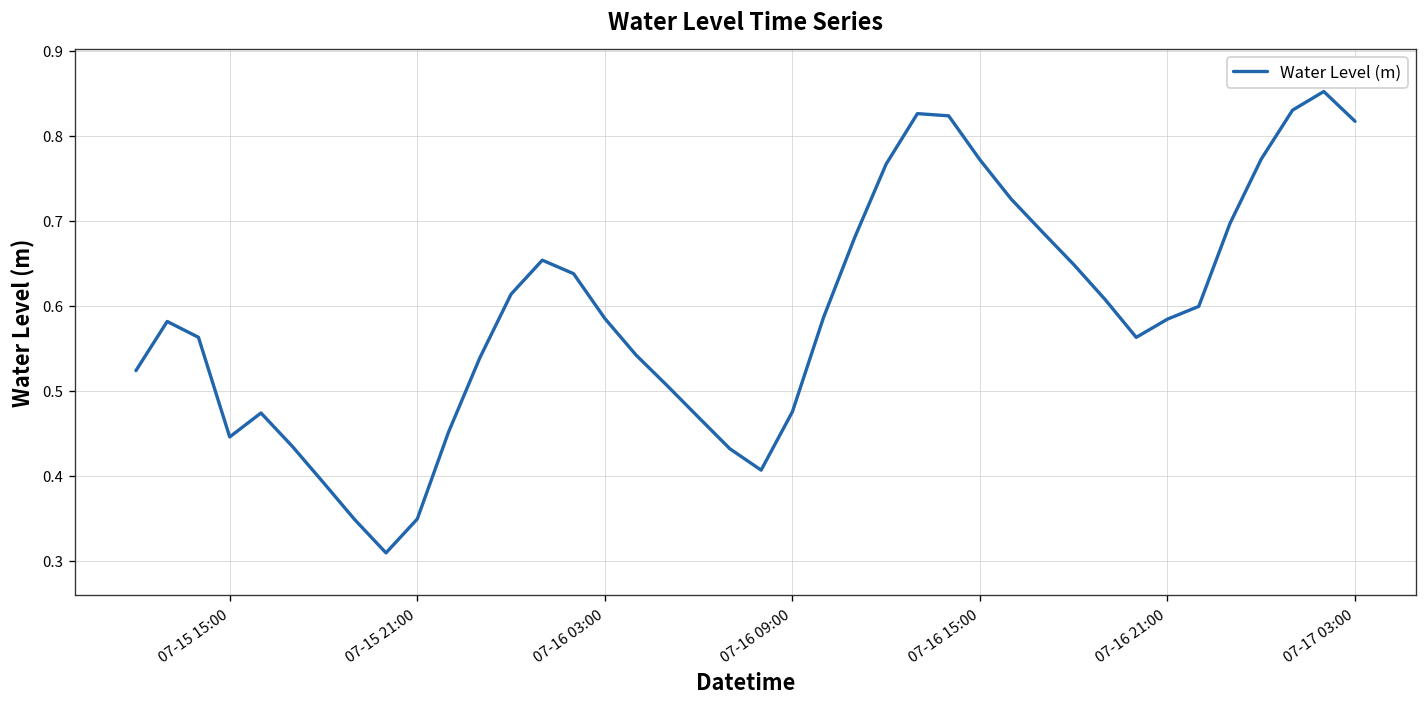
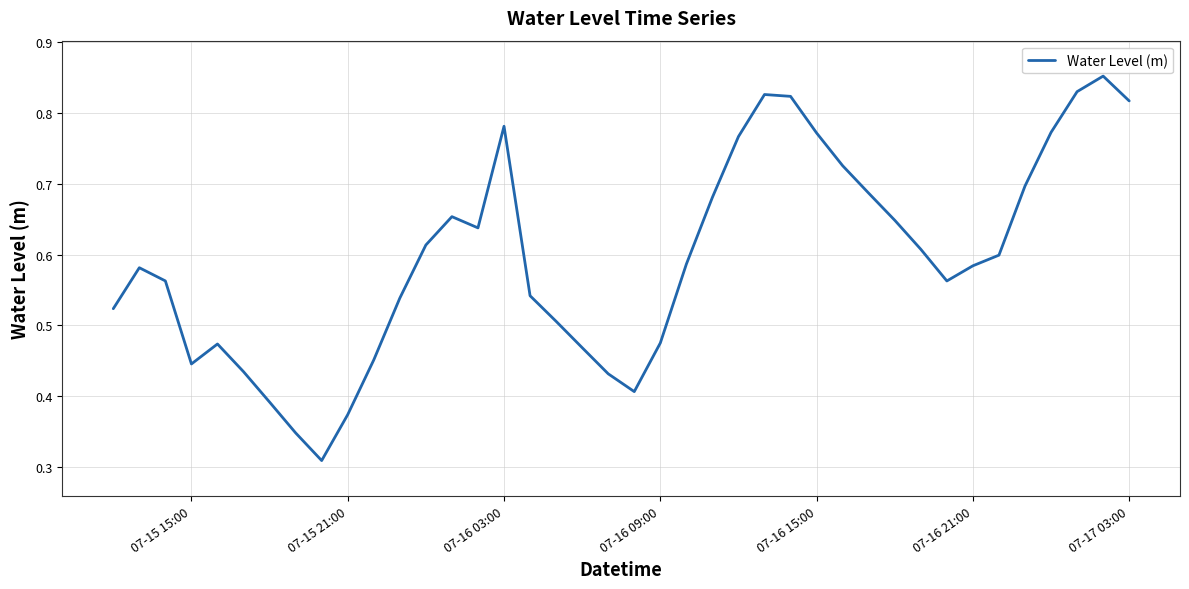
07-15 21:00: 0.35 -> 0.37
07-16 03:00: 0.58 -> 0.78
